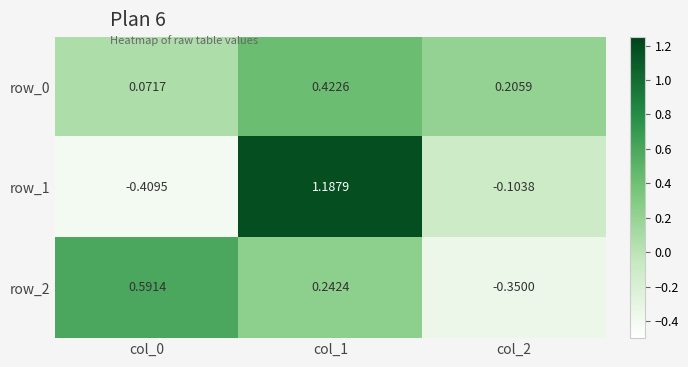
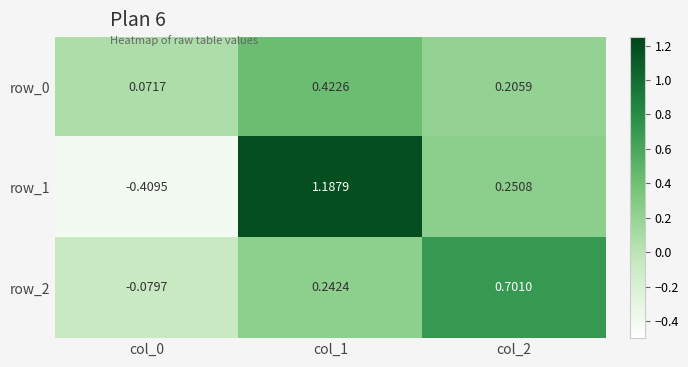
row_1, col_2: -0.1038 -> 0.2508
row_2, col_0: 0.5914 -> -0.0797
row_2, col_2: -0.3500 -> 0.7010
